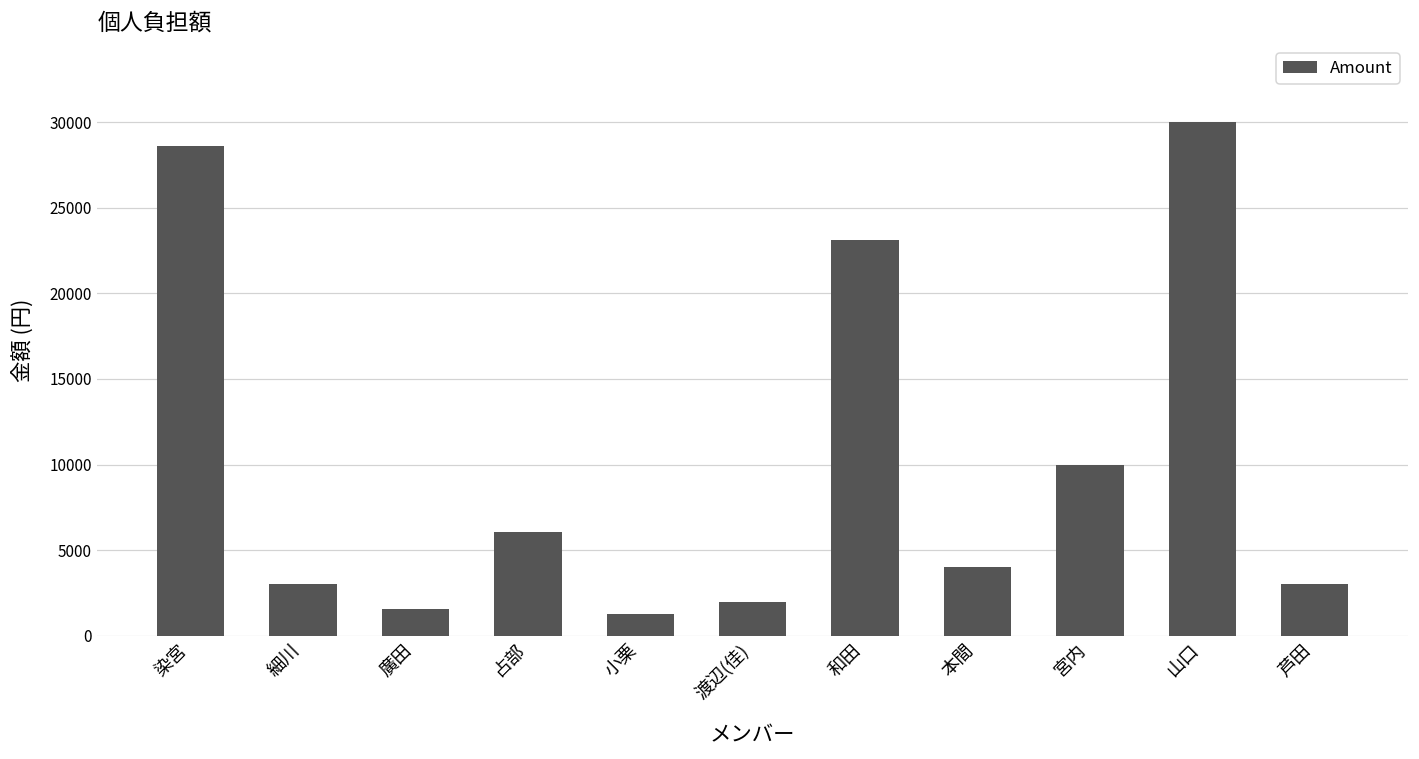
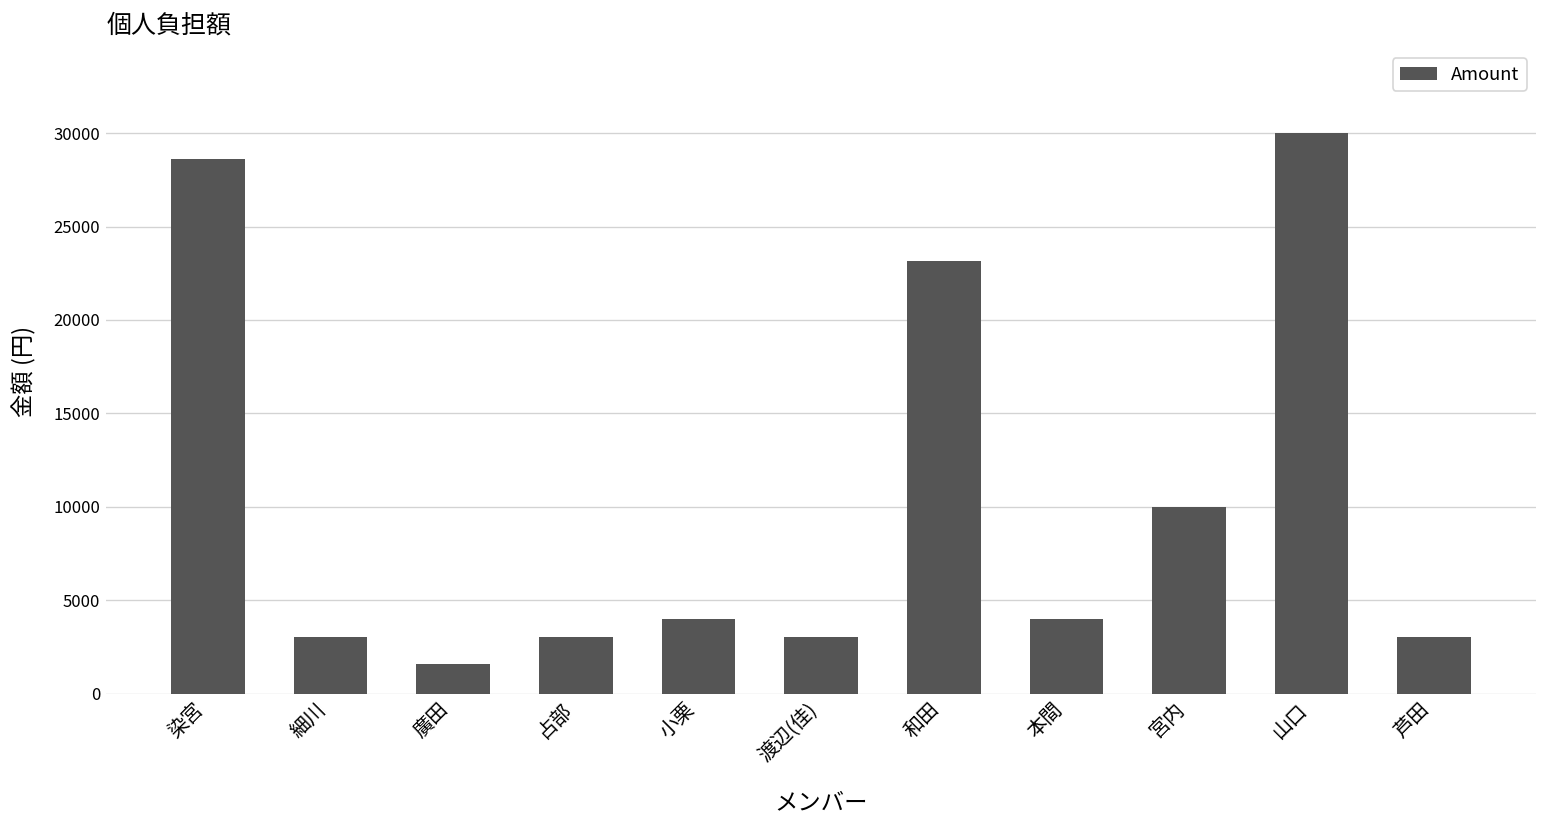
占部: 6100 -> 3000
小栗: 1300 -> 4000
渡辺(佳): 1900 -> 3000
